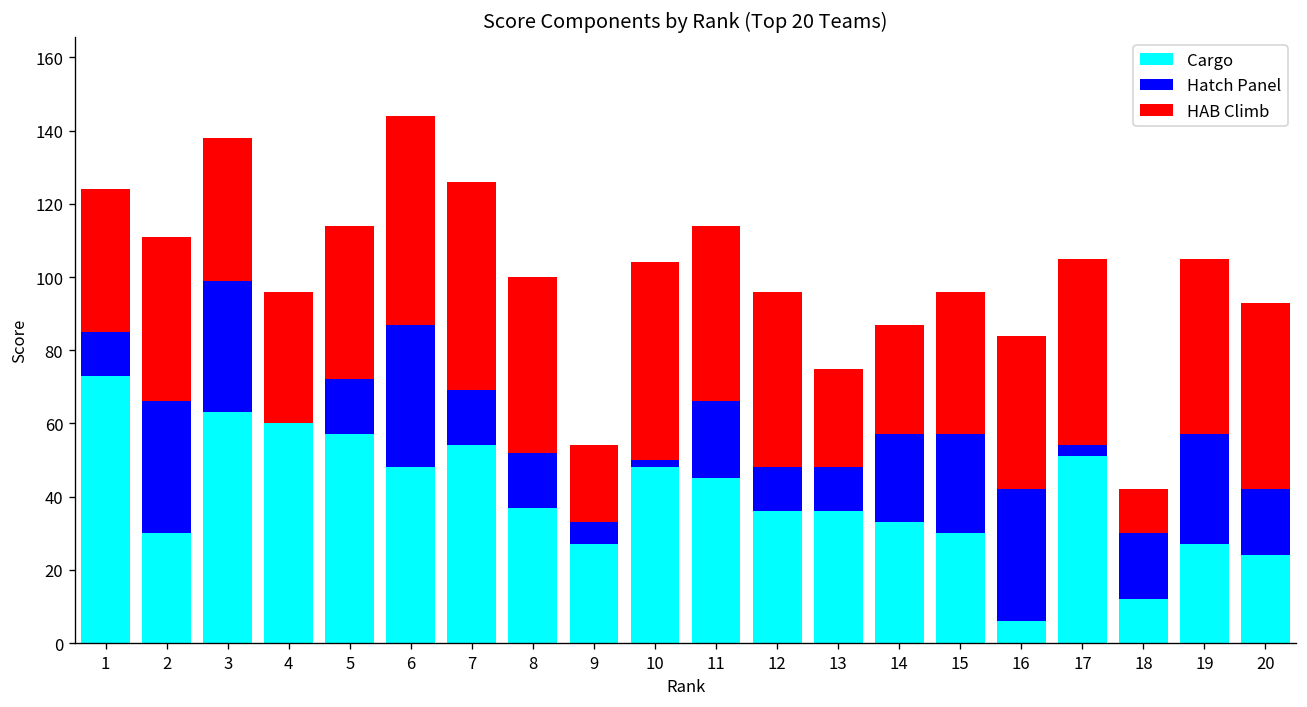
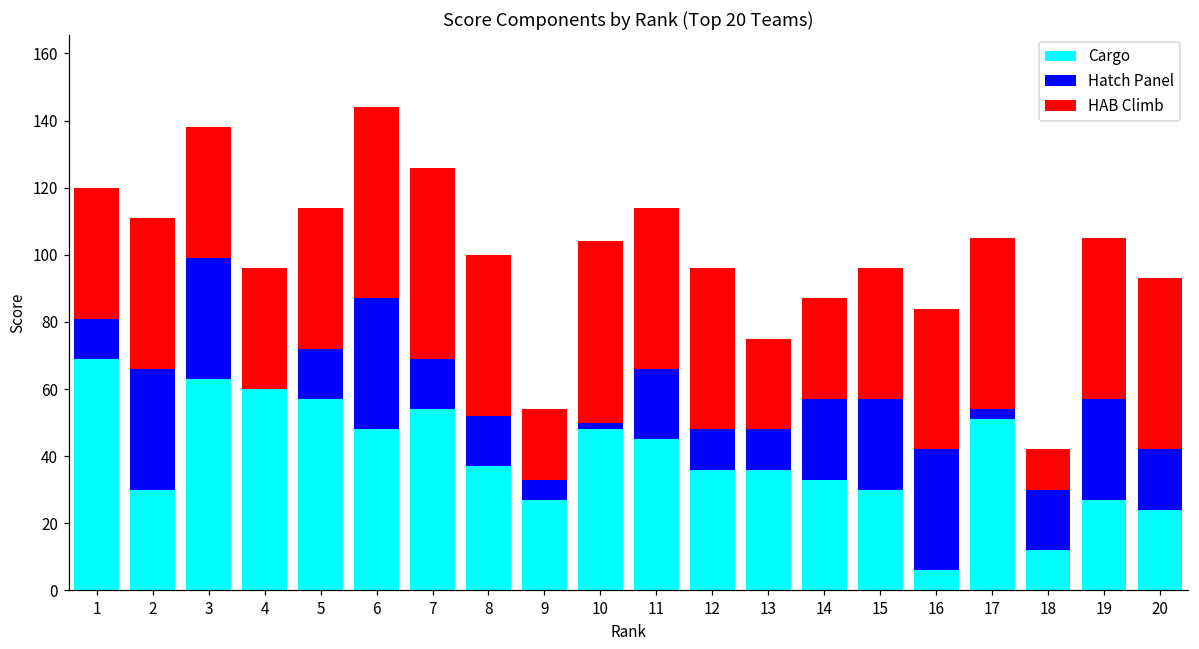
Cargo, 1: 73 -> 69
